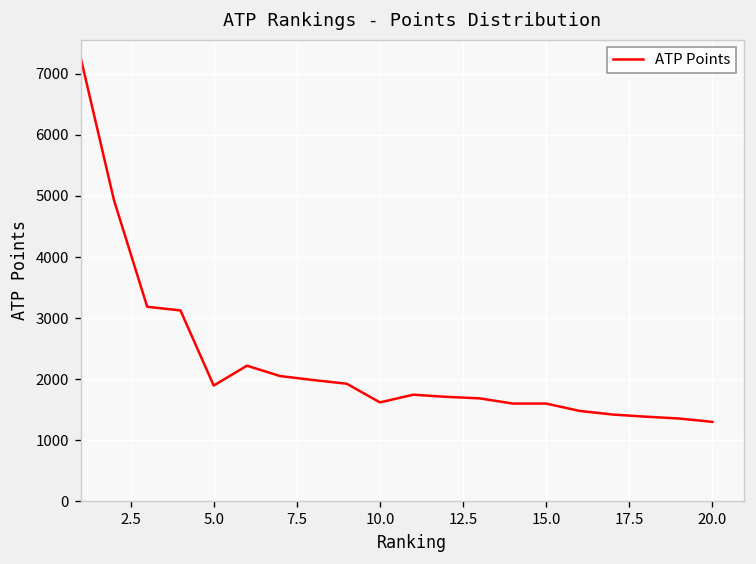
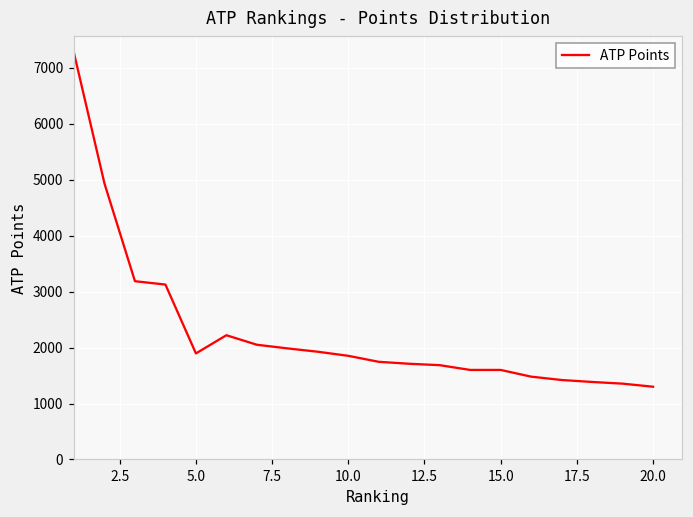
10.0: 1600 -> 1900
